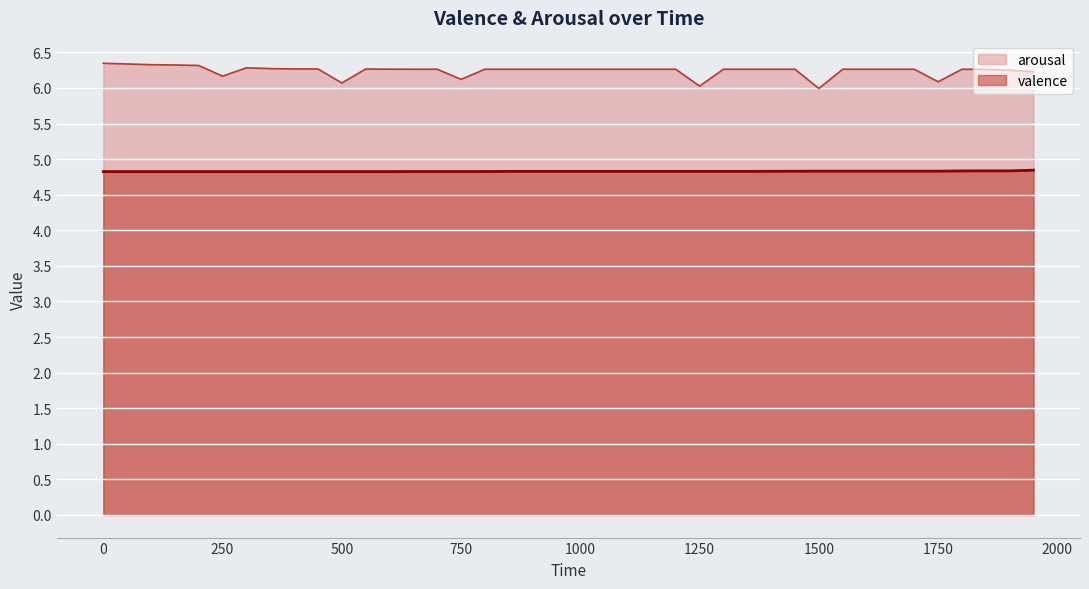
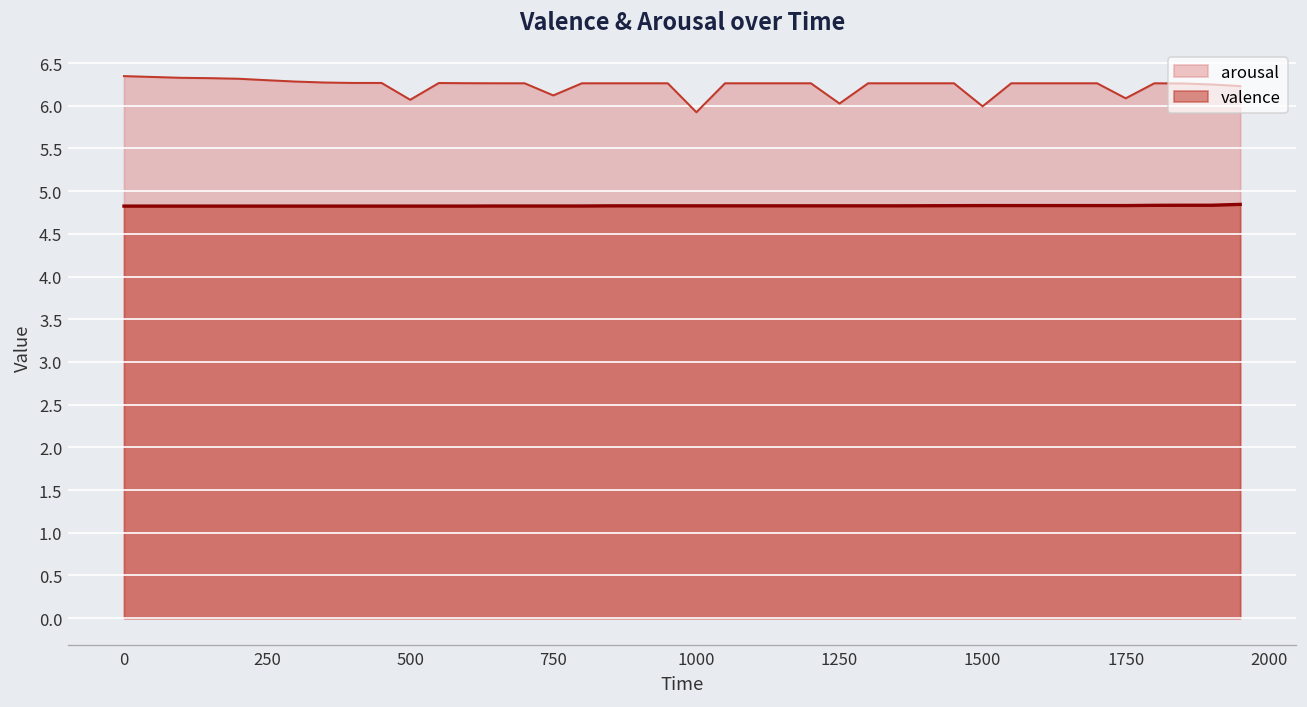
arousal, 250: 6.2 -> 6.3
arousal, 1000: 6.3 -> 5.9
